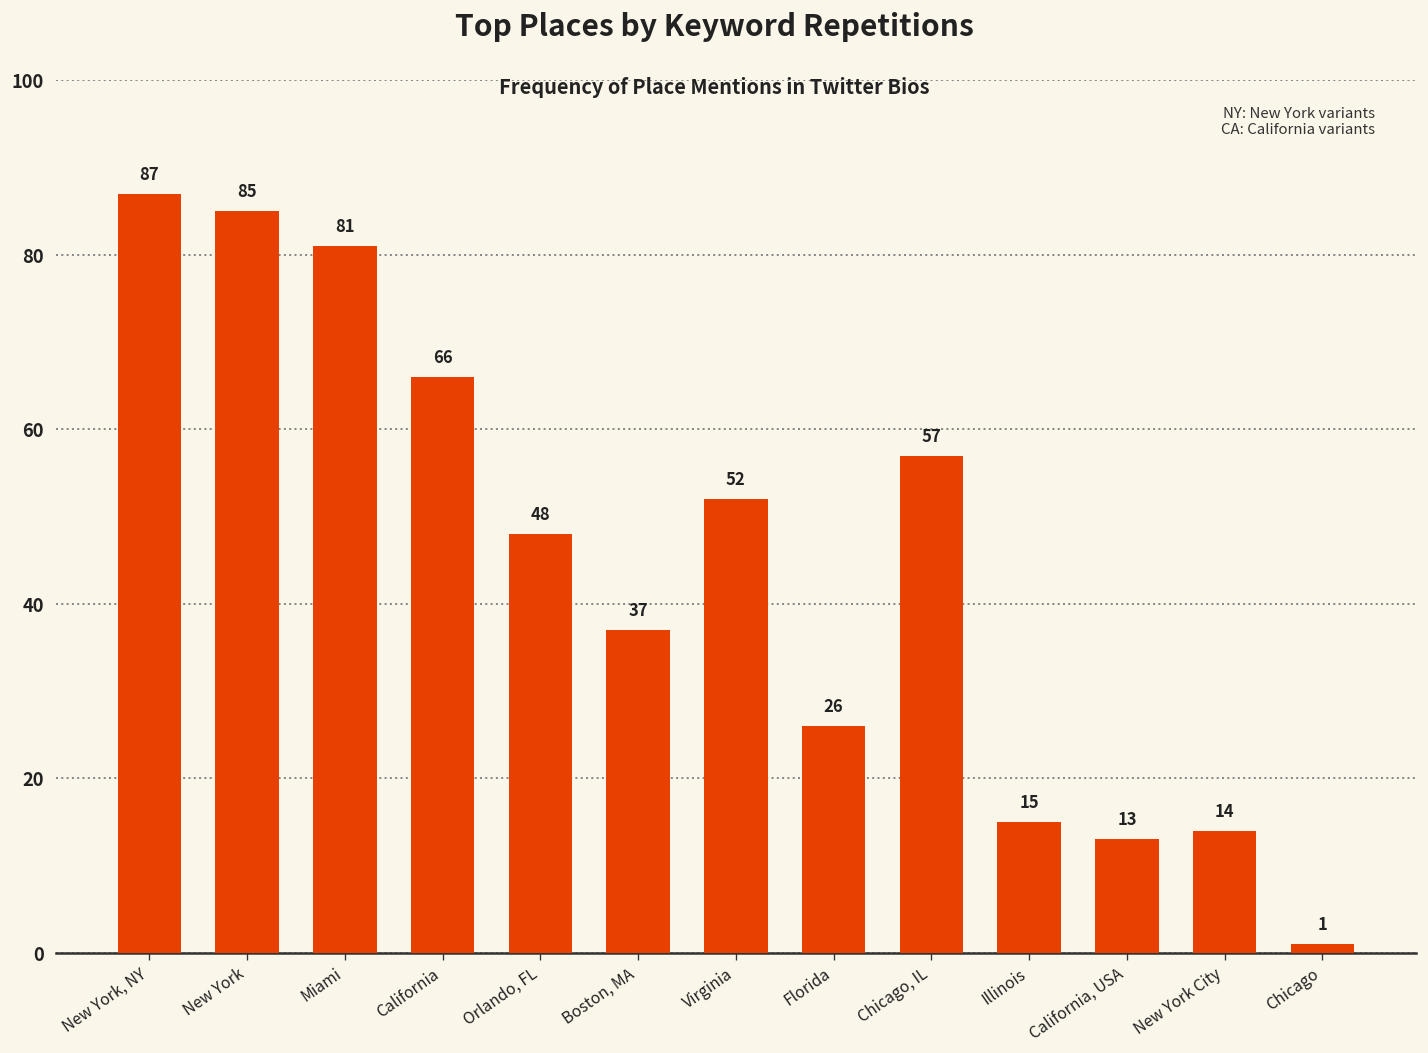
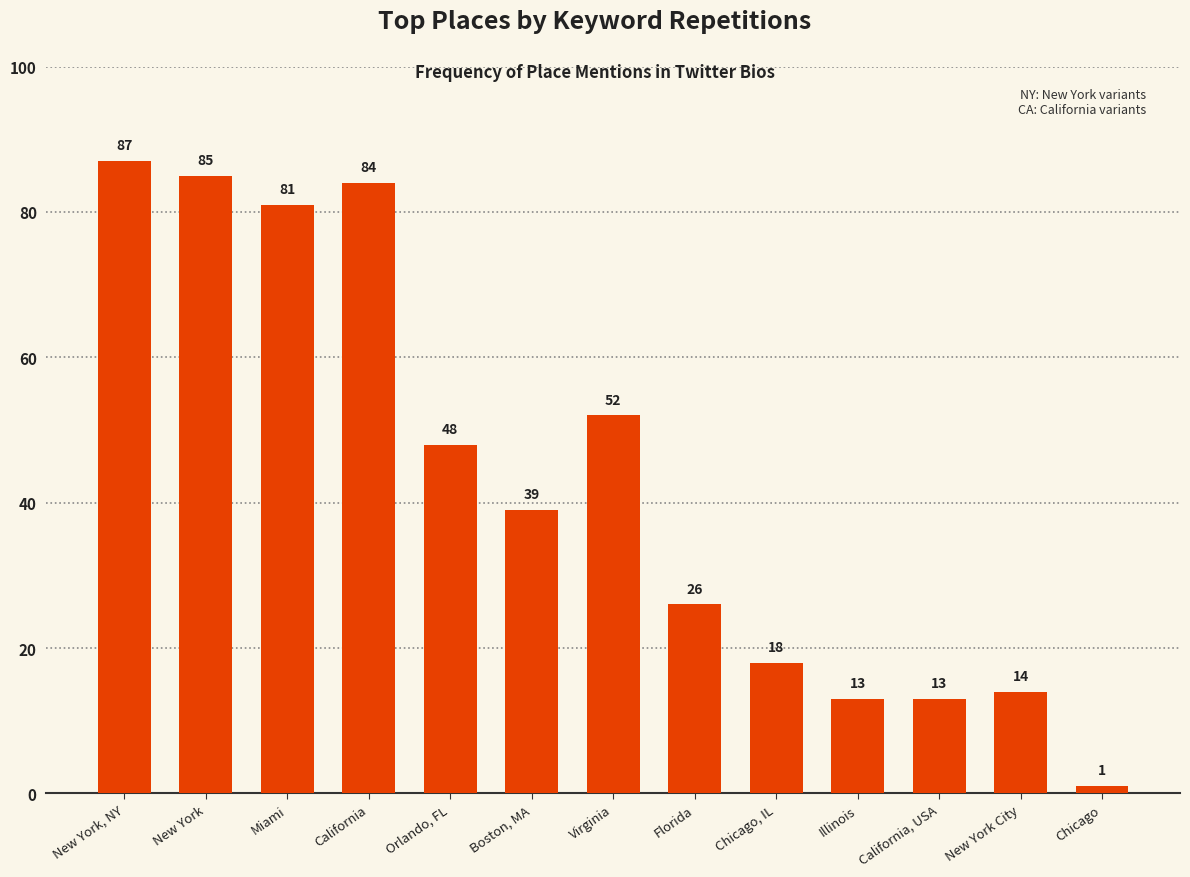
California: 66 -> 84
Boston, MA: 37 -> 39
Chicago, IL: 57 -> 18
Illinois: 15 -> 13
